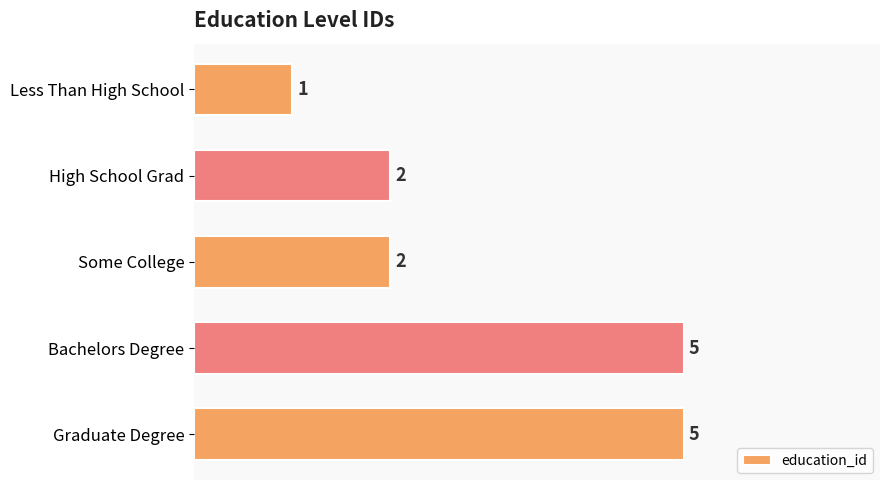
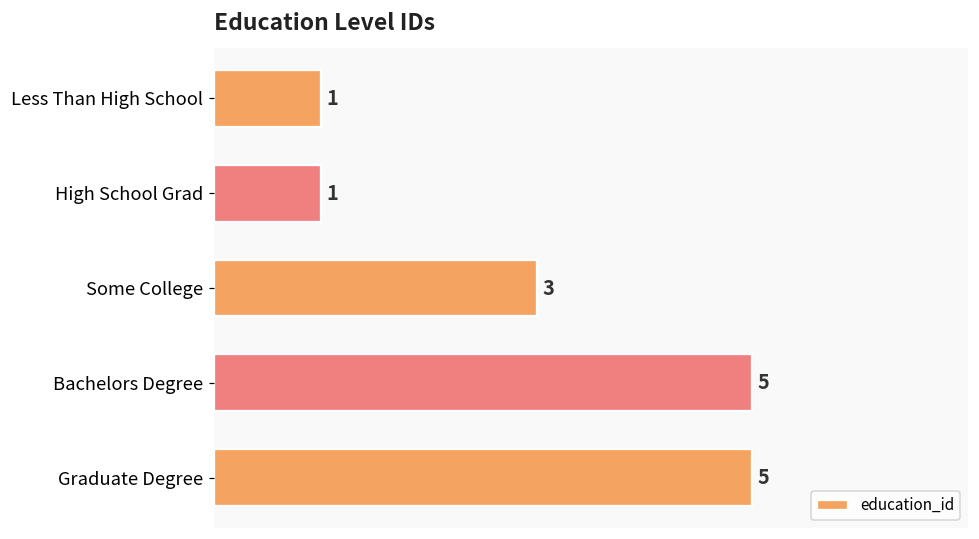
High School Grad: 2 -> 1
Some College: 2 -> 3
